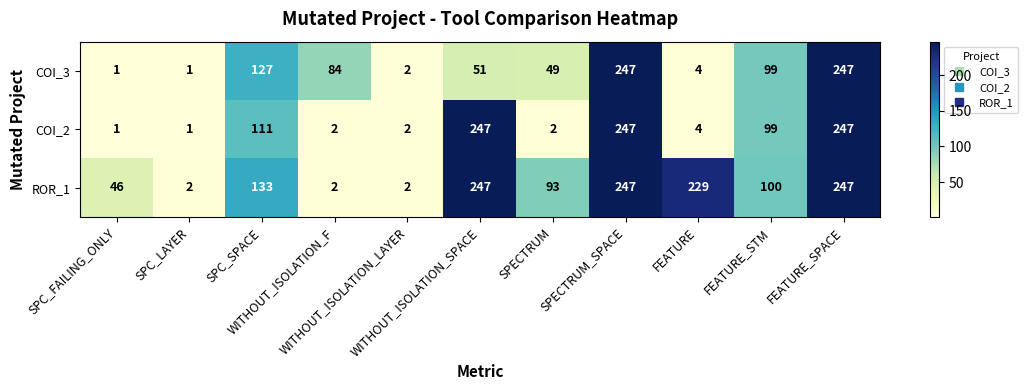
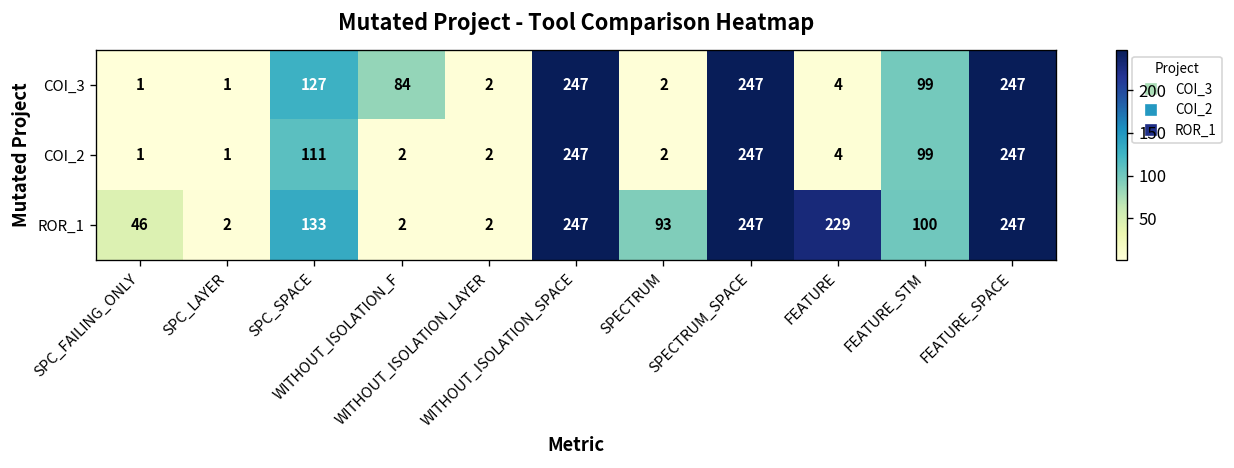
COI_3, WITHOUT_ISOLATION_SPACE: 51 -> 247
COI_3, SPECTRUM: 49 -> 2
